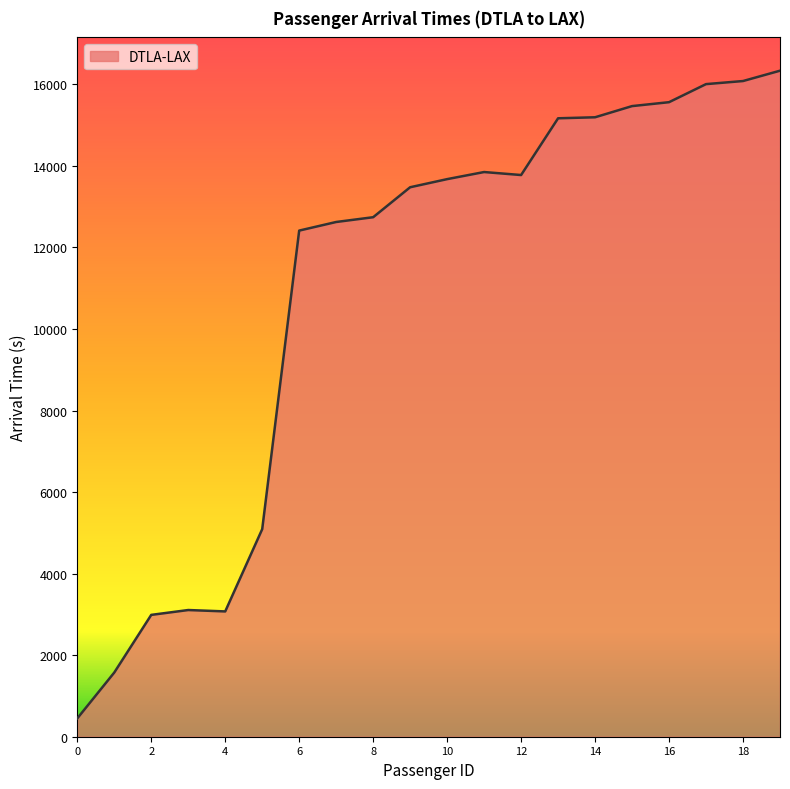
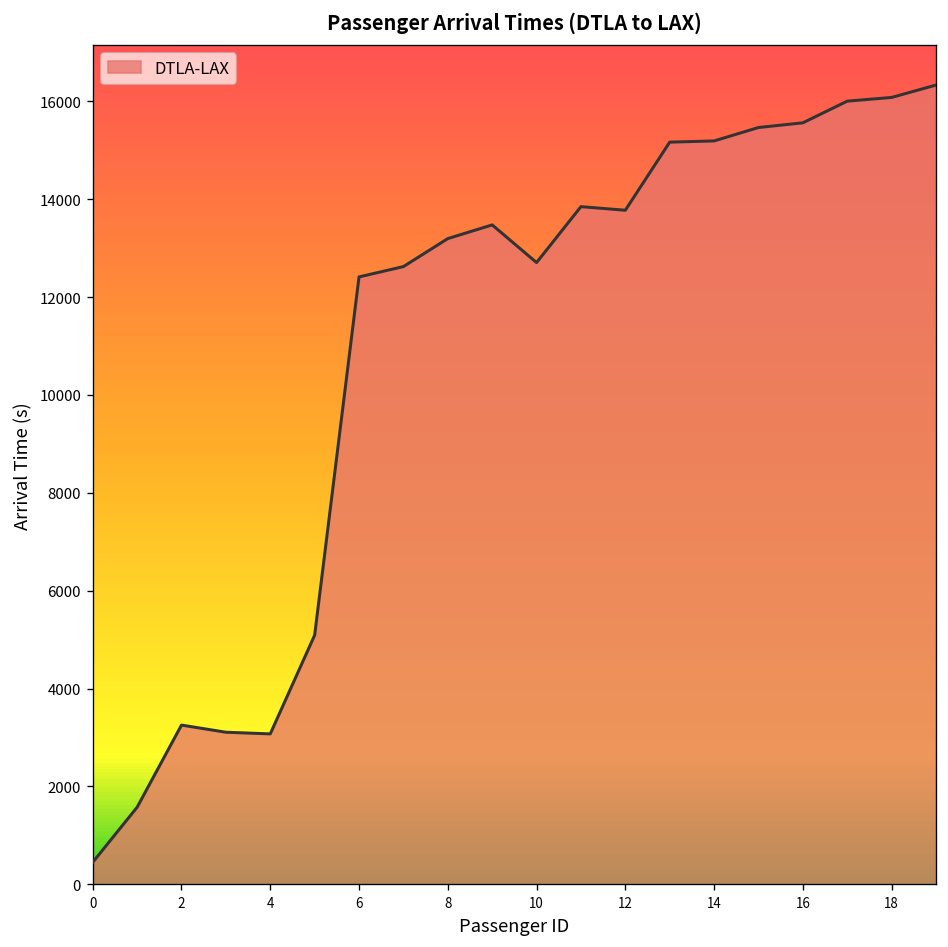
2: 3000 -> 3300
8: 12700 -> 13200
10: 13700 -> 12700
